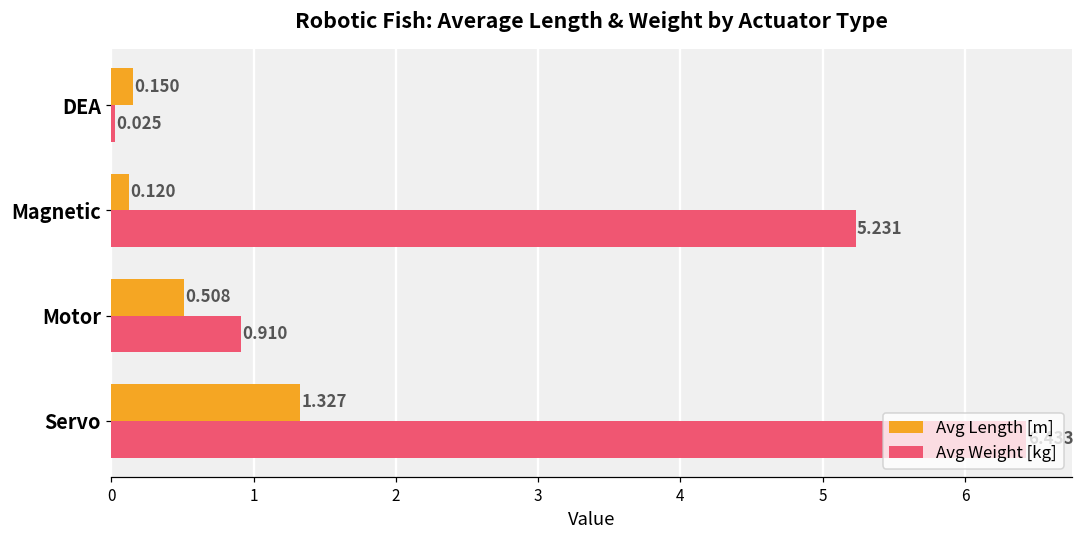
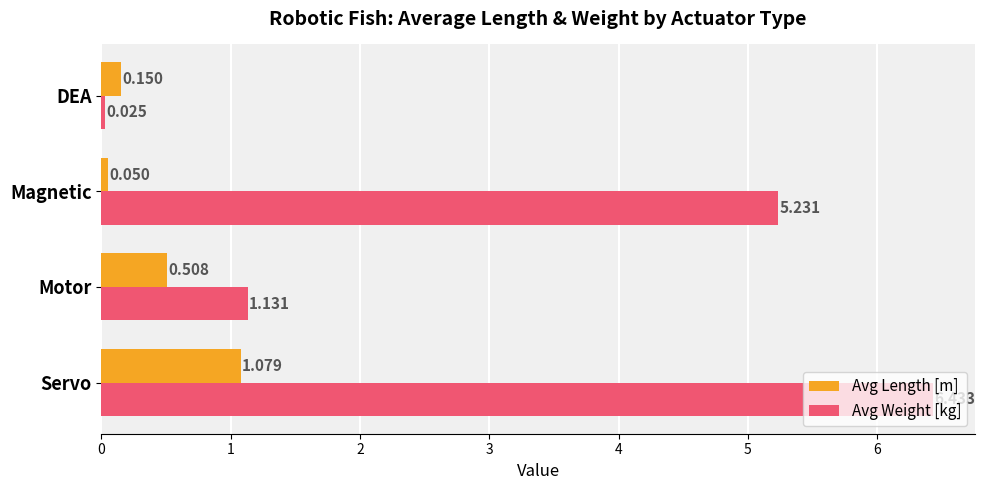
Avg Length [m], Magnetic: 0.120 -> 0.050
Avg Weight [kg], Motor: 0.910 -> 1.131
Avg Length [m], Servo: 1.327 -> 1.079
